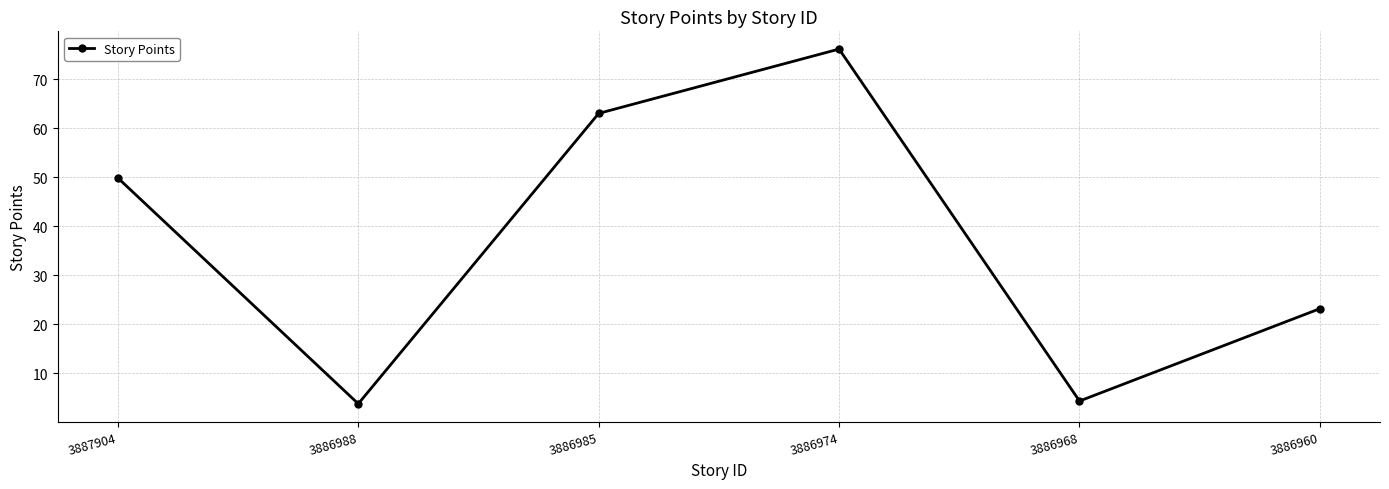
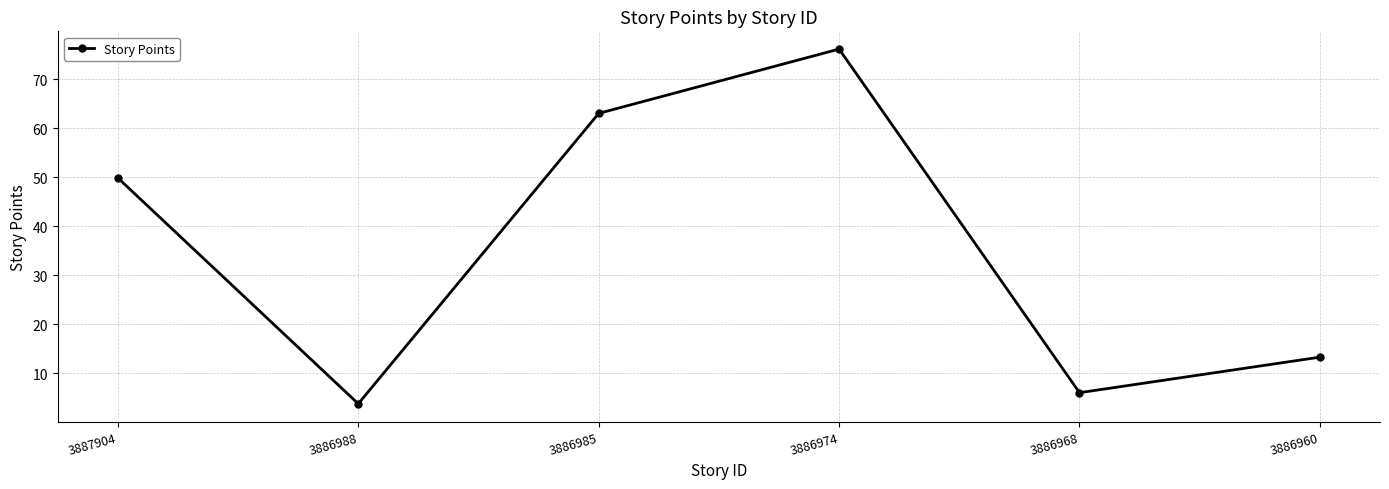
3886968: 4 -> 6
3886960: 23 -> 13
